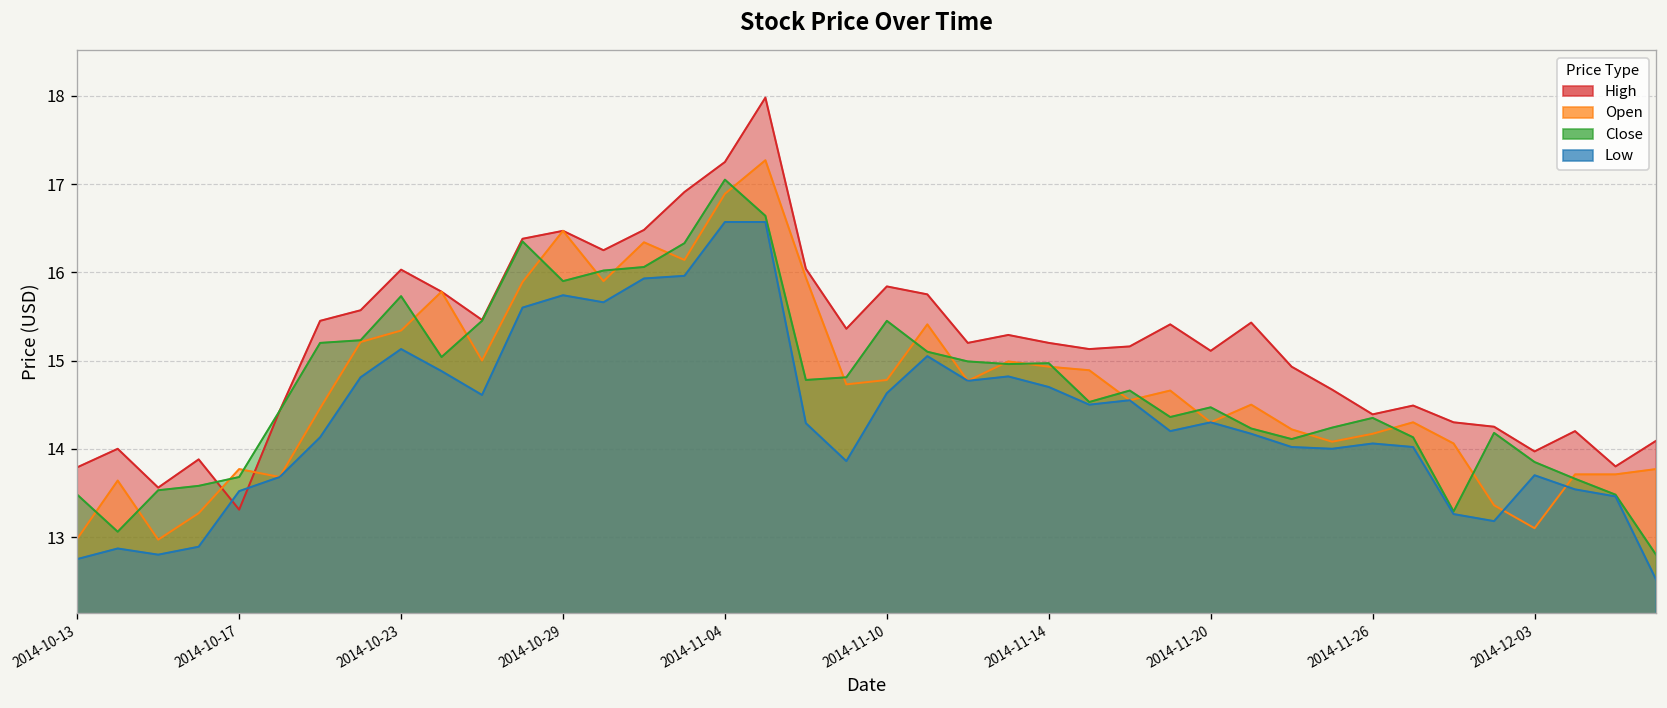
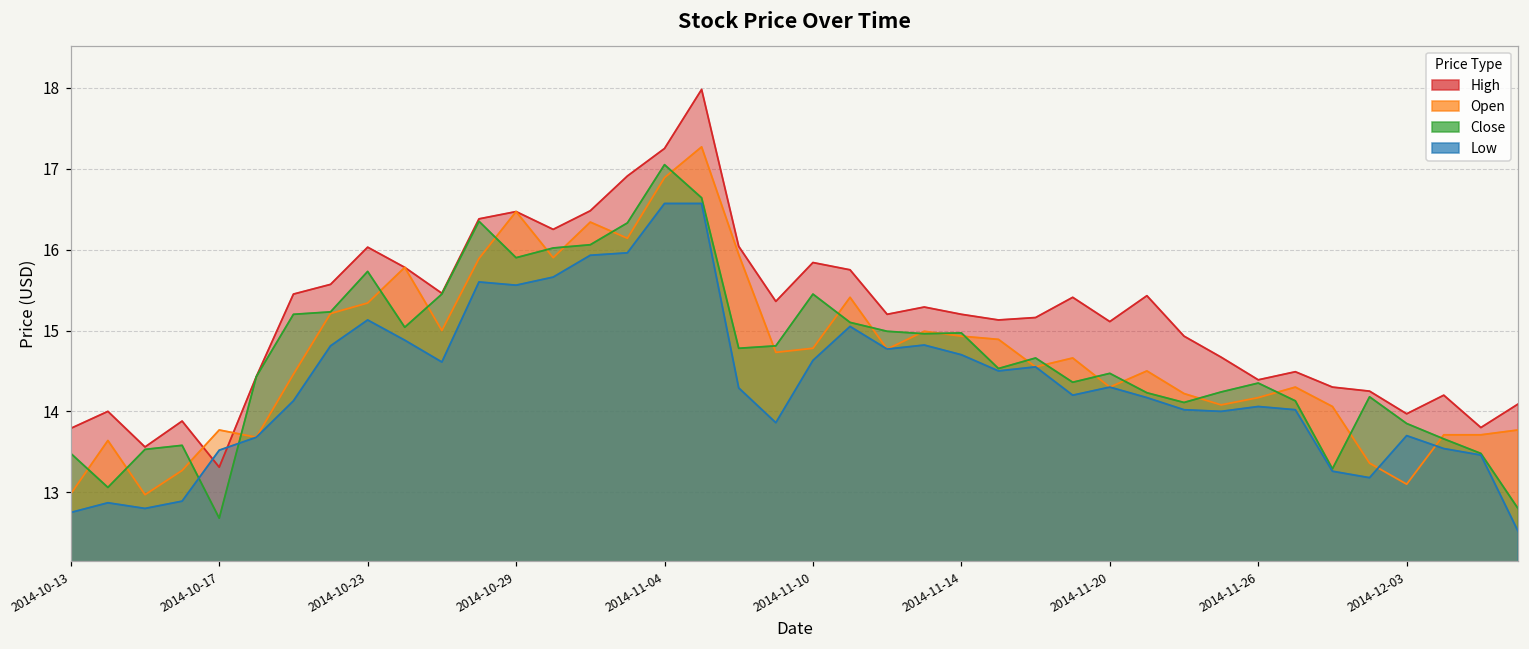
Close, 2014-10-17: 13.7 -> 12.7
Low, 2014-10-29: 15.7 -> 15.6
